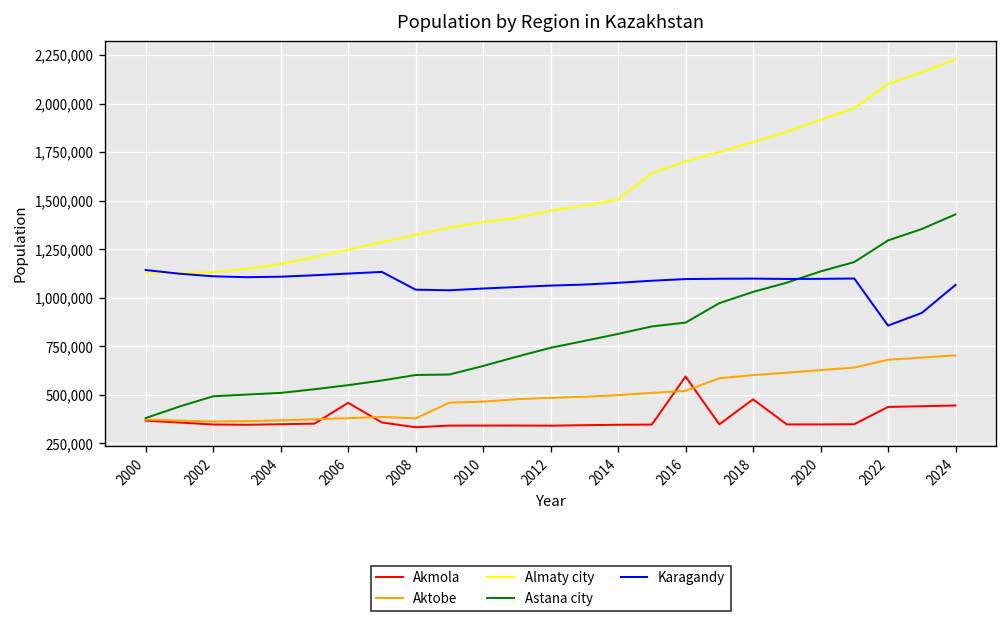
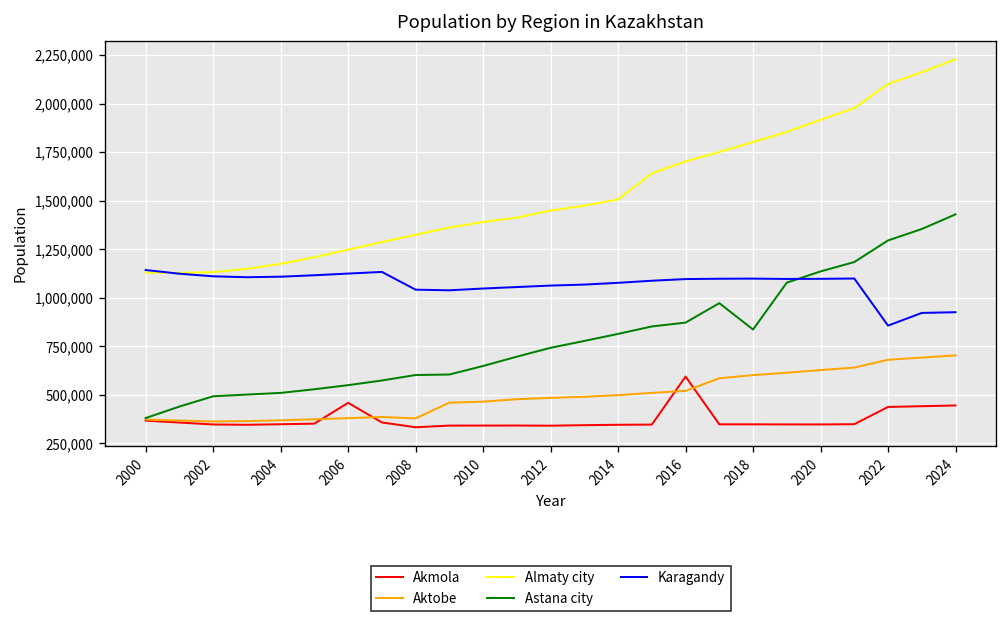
Akmola, 2018: 480,000 -> 350,000
Astana city, 2018: 1,030,000 -> 840,000
Karagandy, 2024: 1,070,000 -> 930,000
